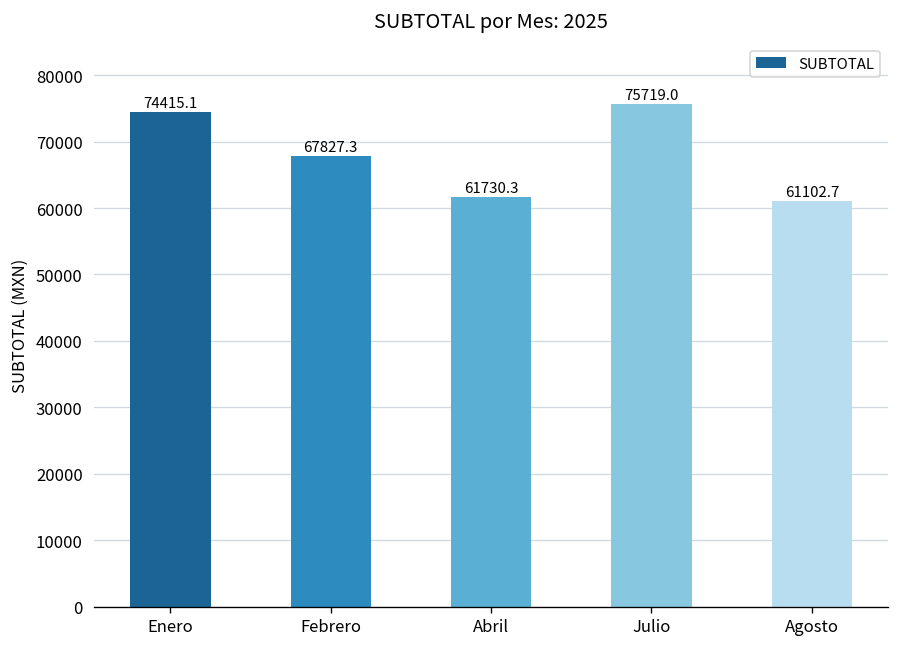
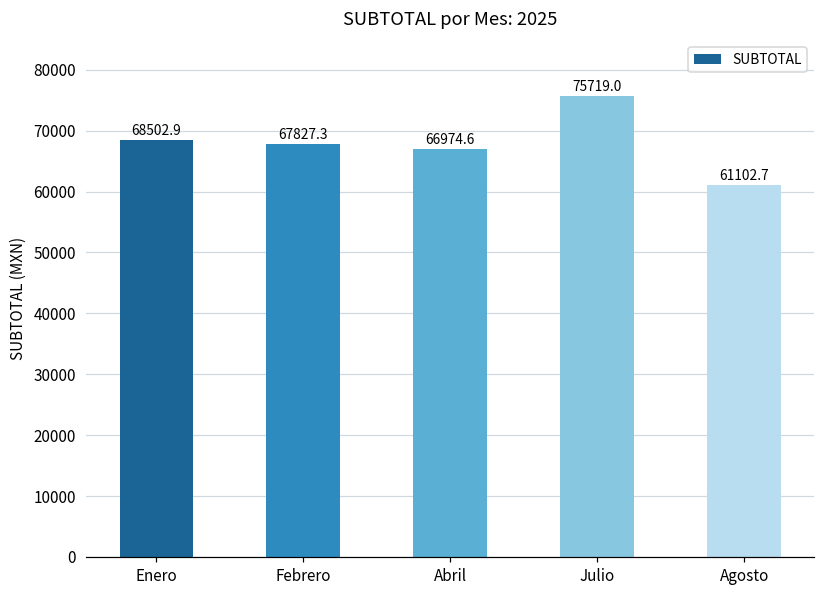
Enero: 74415.1 -> 68502.9
Abril: 61730.3 -> 66974.6
